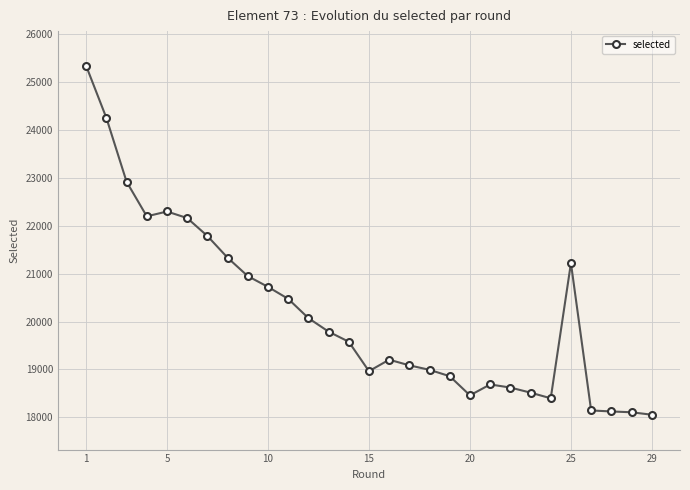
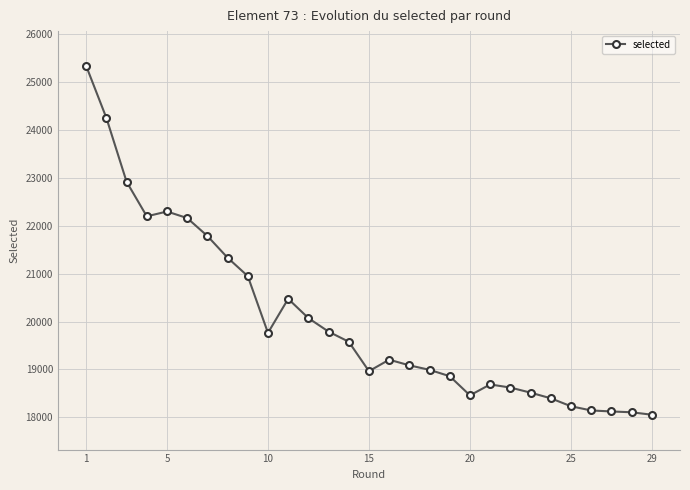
10: 20700 -> 19800
25: 21200 -> 18200
